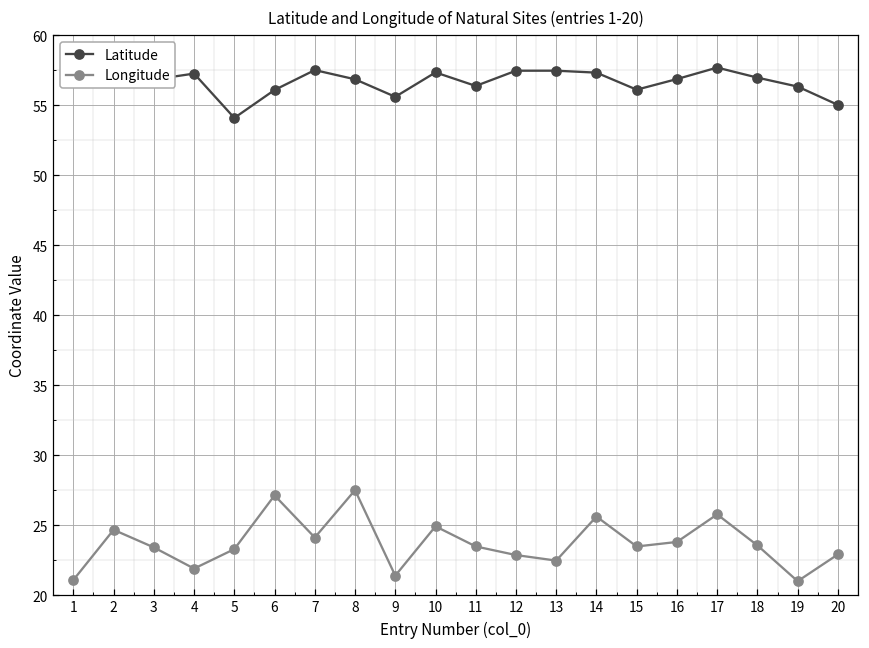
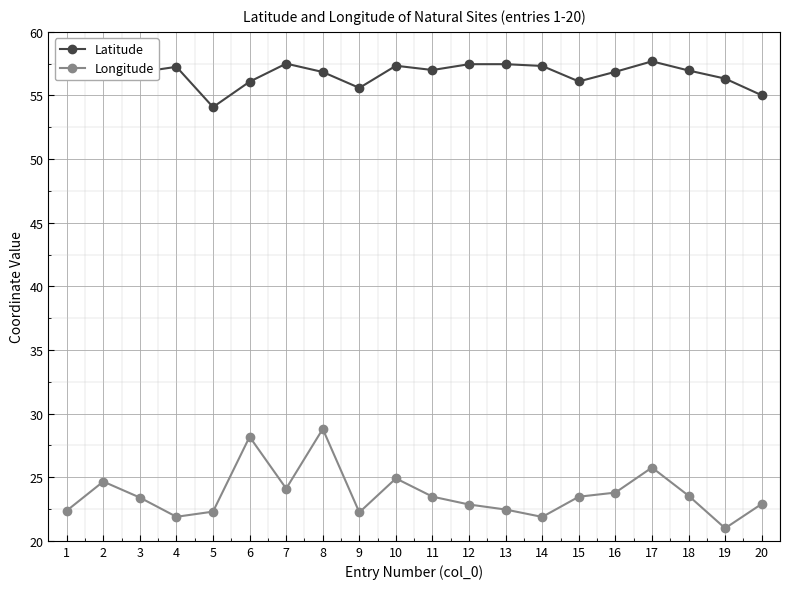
Longitude, 1: 21.1 -> 22.4
Longitude, 5: 23.3 -> 22.3
Longitude, 6: 27.1 -> 28.2
Longitude, 8: 27.5 -> 28.8
Longitude, 9: 21.4 -> 22.2
Latitude, 11: 56.4 -> 57.0
Longitude, 14: 25.6 -> 21.9
